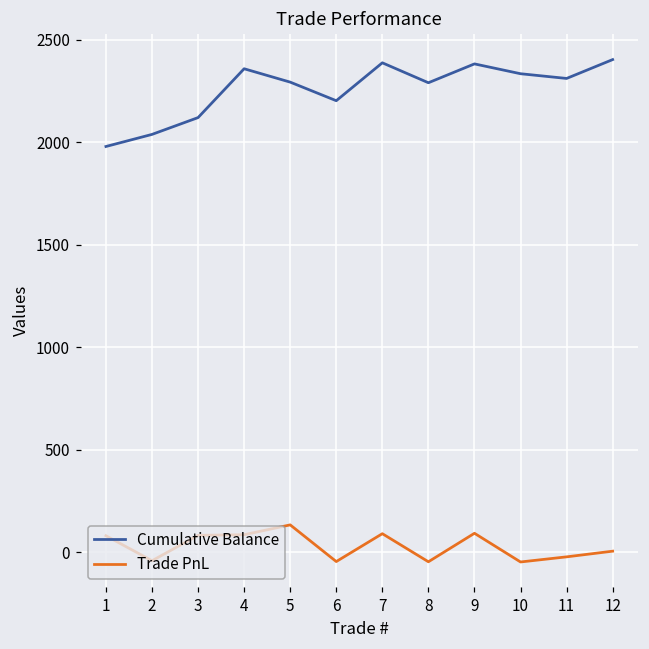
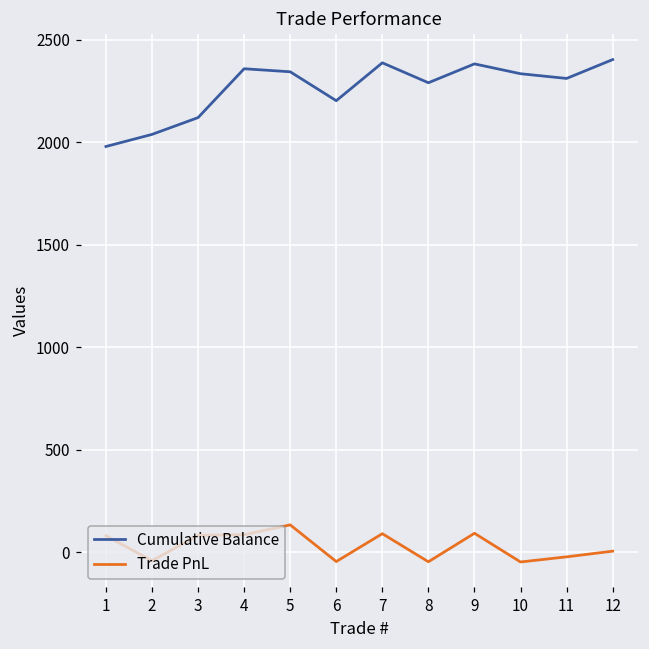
Cumulative Balance, 5: 2290 -> 2340
